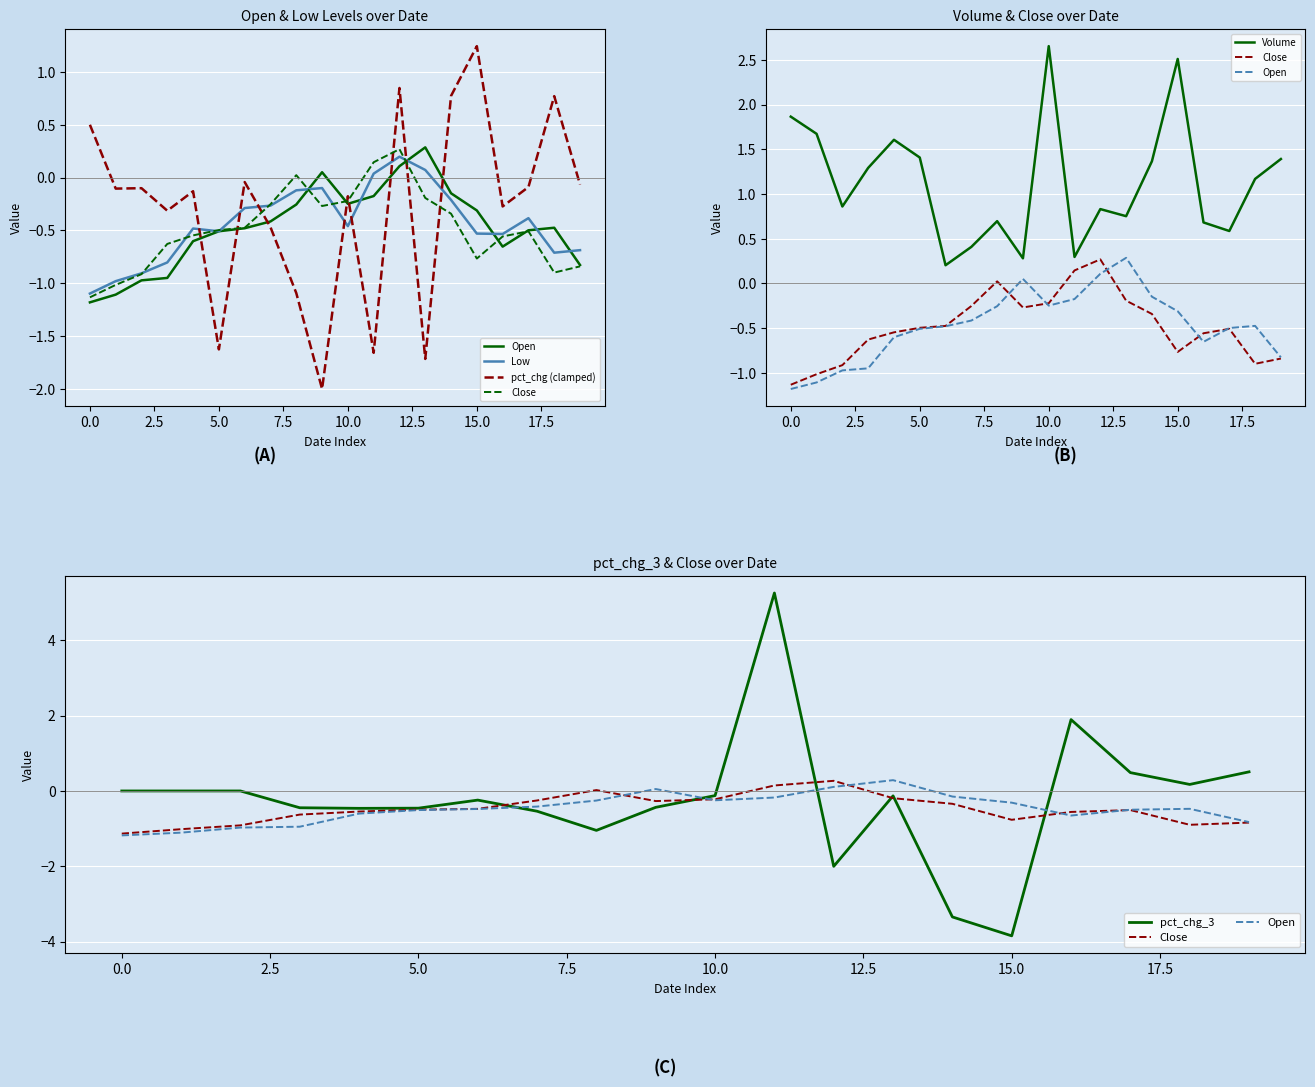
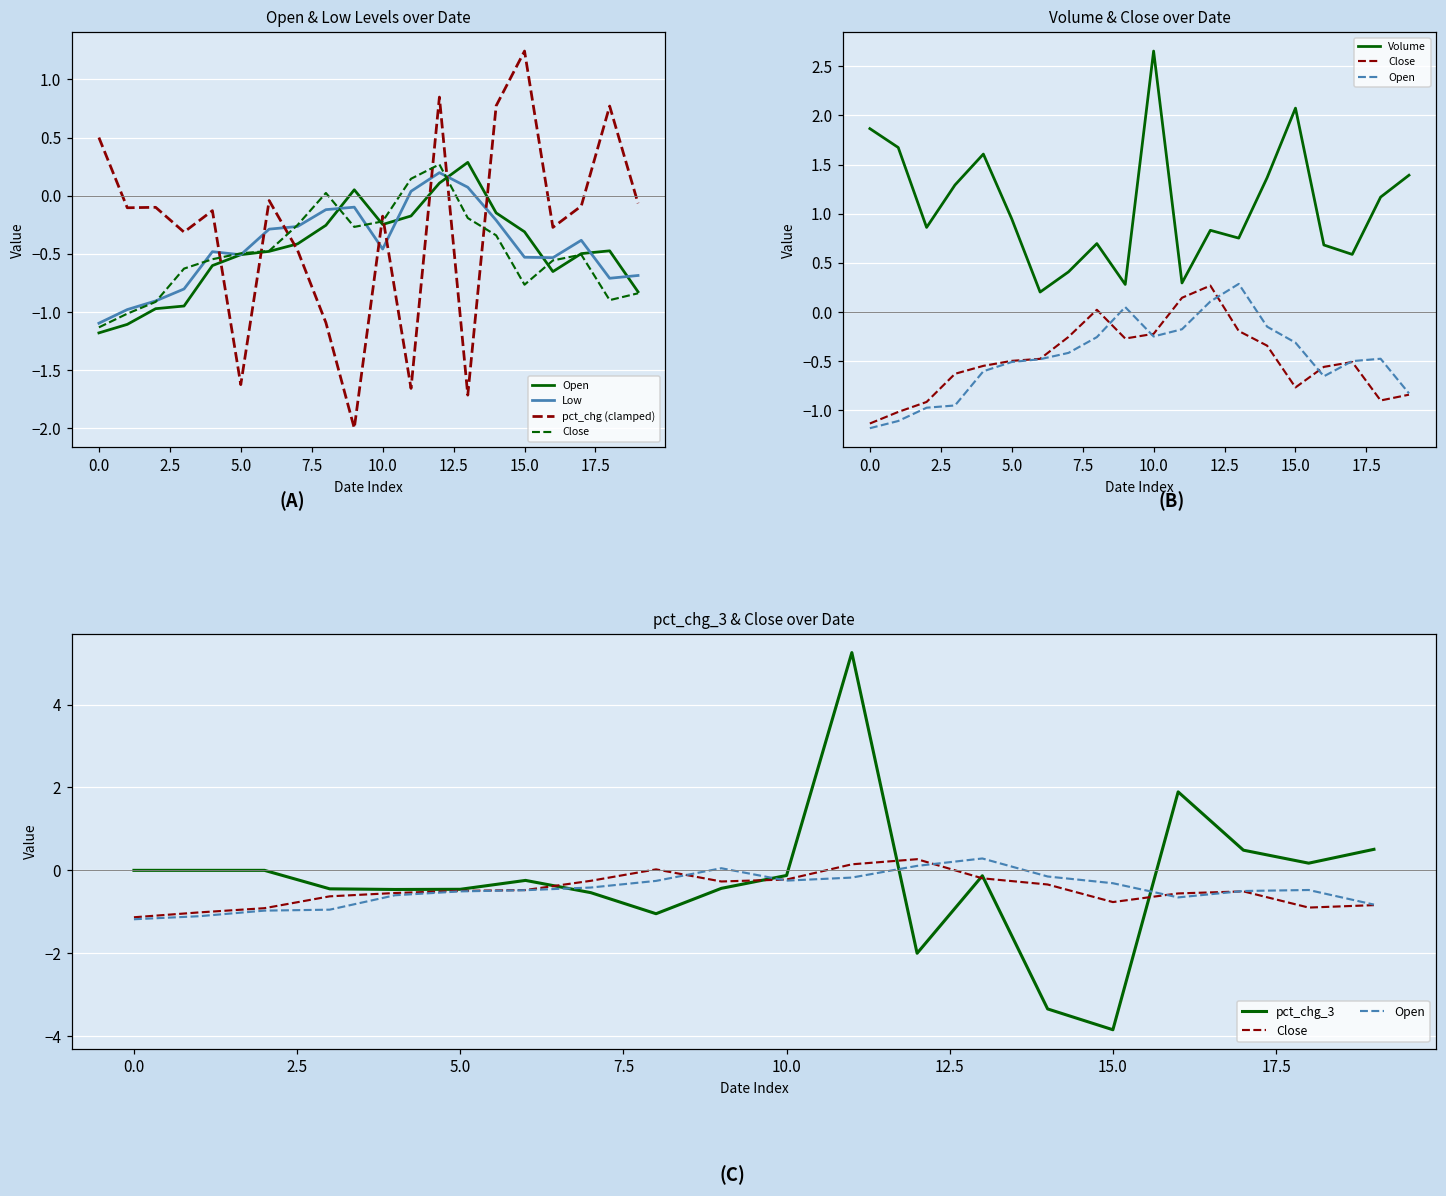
Volume & Close over Date, Volume, 5.0: 1.4 -> 0.9
Volume & Close over Date, Volume, 15.0: 2.5 -> 2.1
